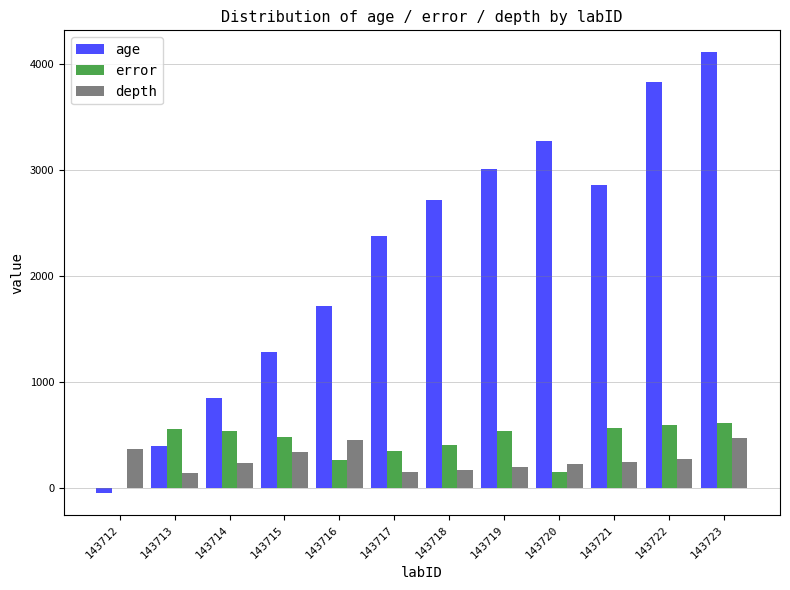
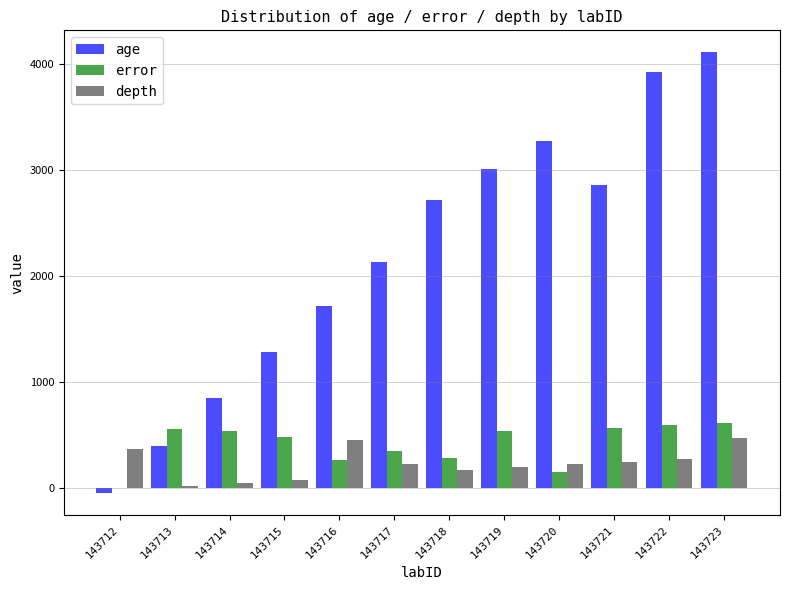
depth, 143713: 150 -> 30
depth, 143714: 240 -> 50
depth, 143715: 340 -> 80
age, 143717: 2390 -> 2140
depth, 143717: 150 -> 230
error, 143718: 400 -> 290
age, 143722: 3830 -> 3930
